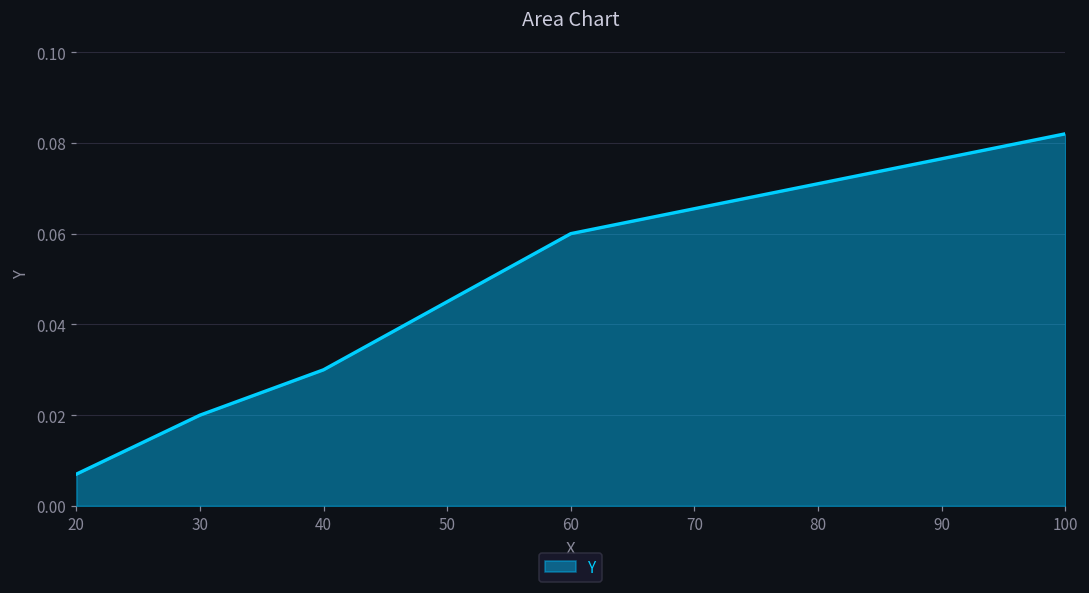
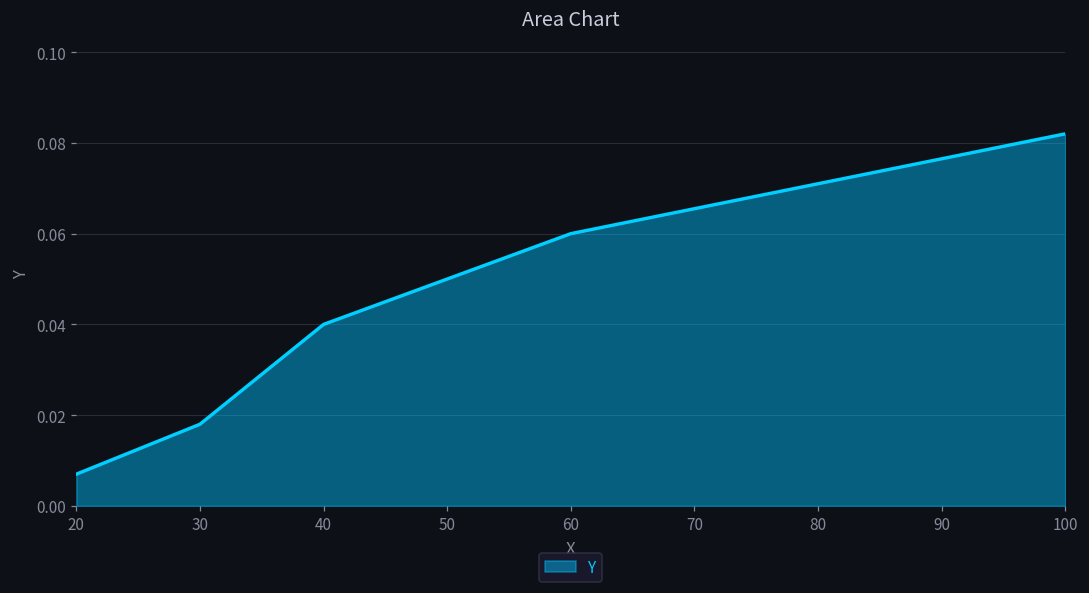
30: 0.020 -> 0.018
40: 0.03 -> 0.04
